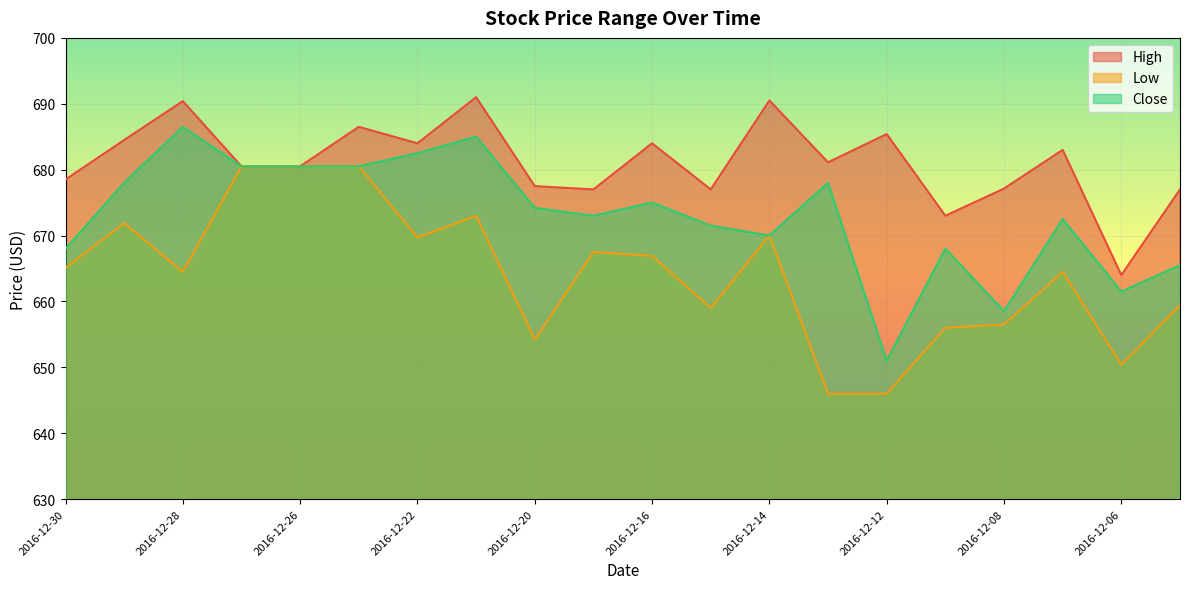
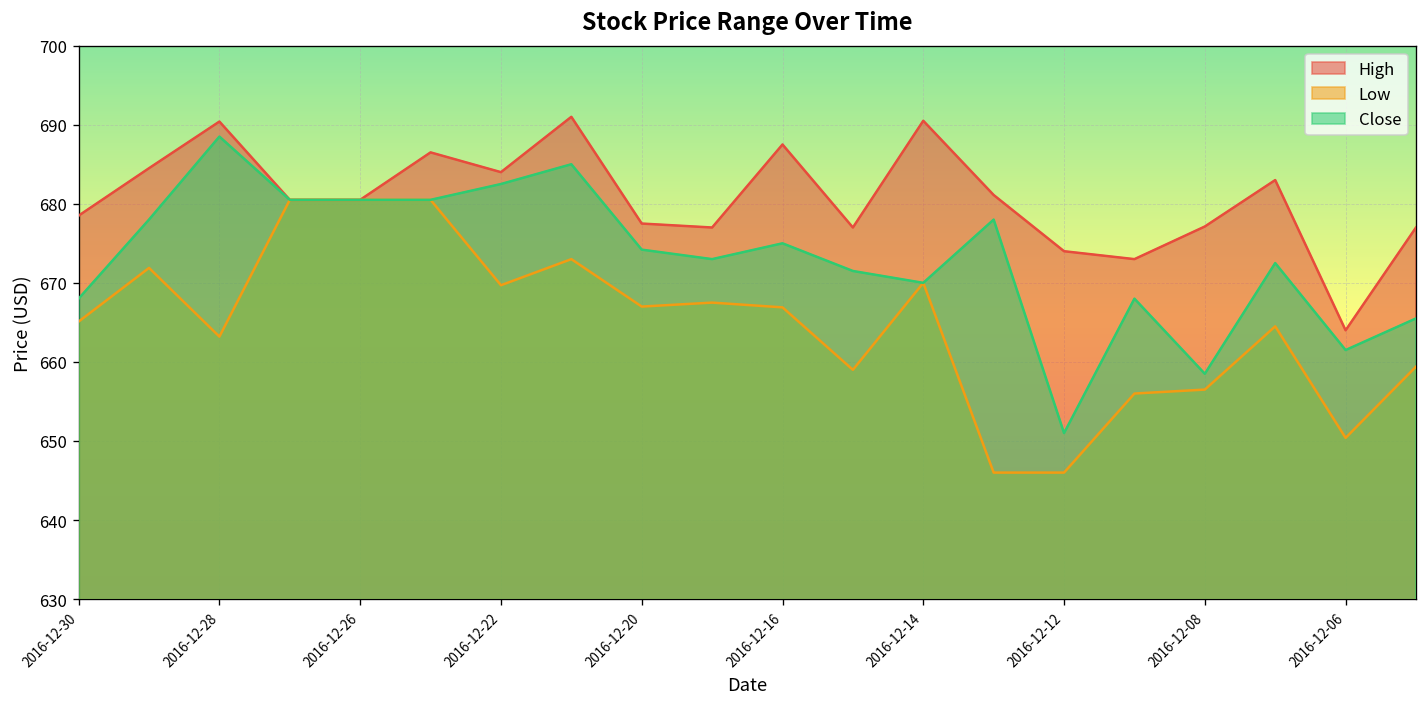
Low, 2016-12-28: 665 -> 663
Close, 2016-12-28: 687 -> 689
Low, 2016-12-20: 654 -> 667
High, 2016-12-16: 684 -> 688
High, 2016-12-12: 685 -> 674
